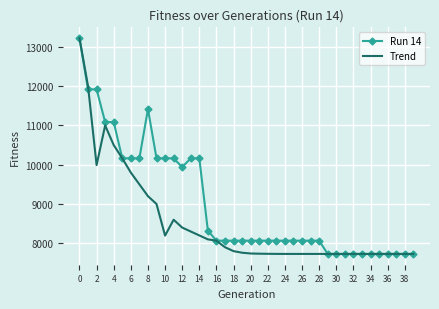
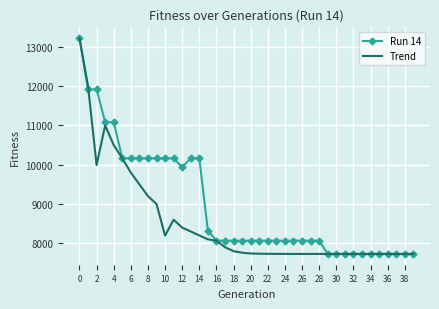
Run 14, 8: 11400 -> 10200
